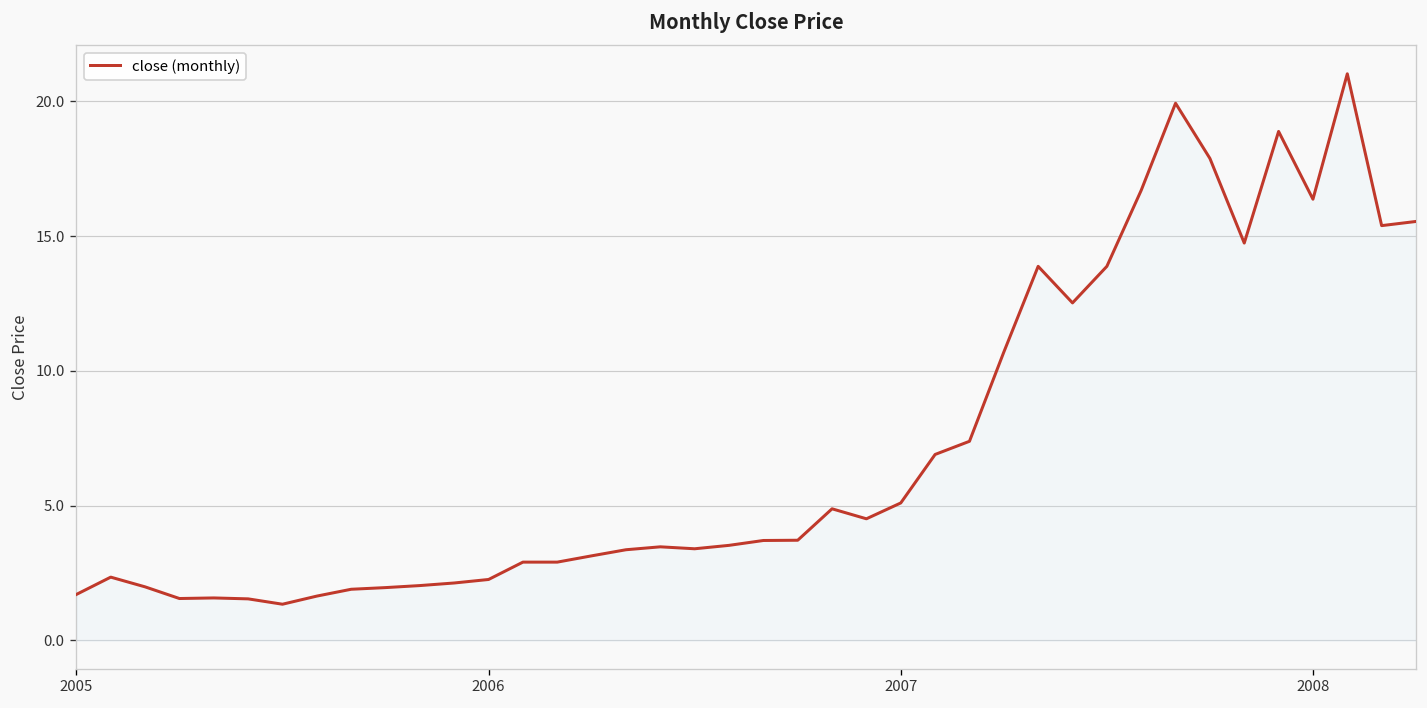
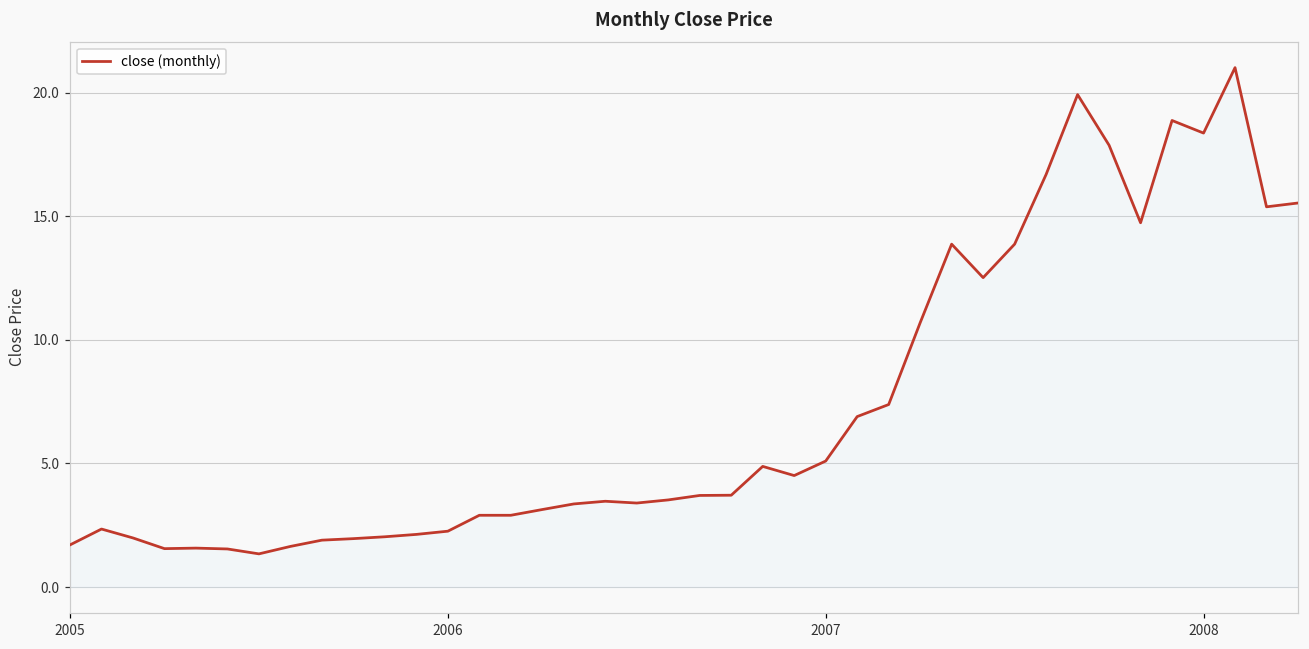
2008: 16.4 -> 18.4
